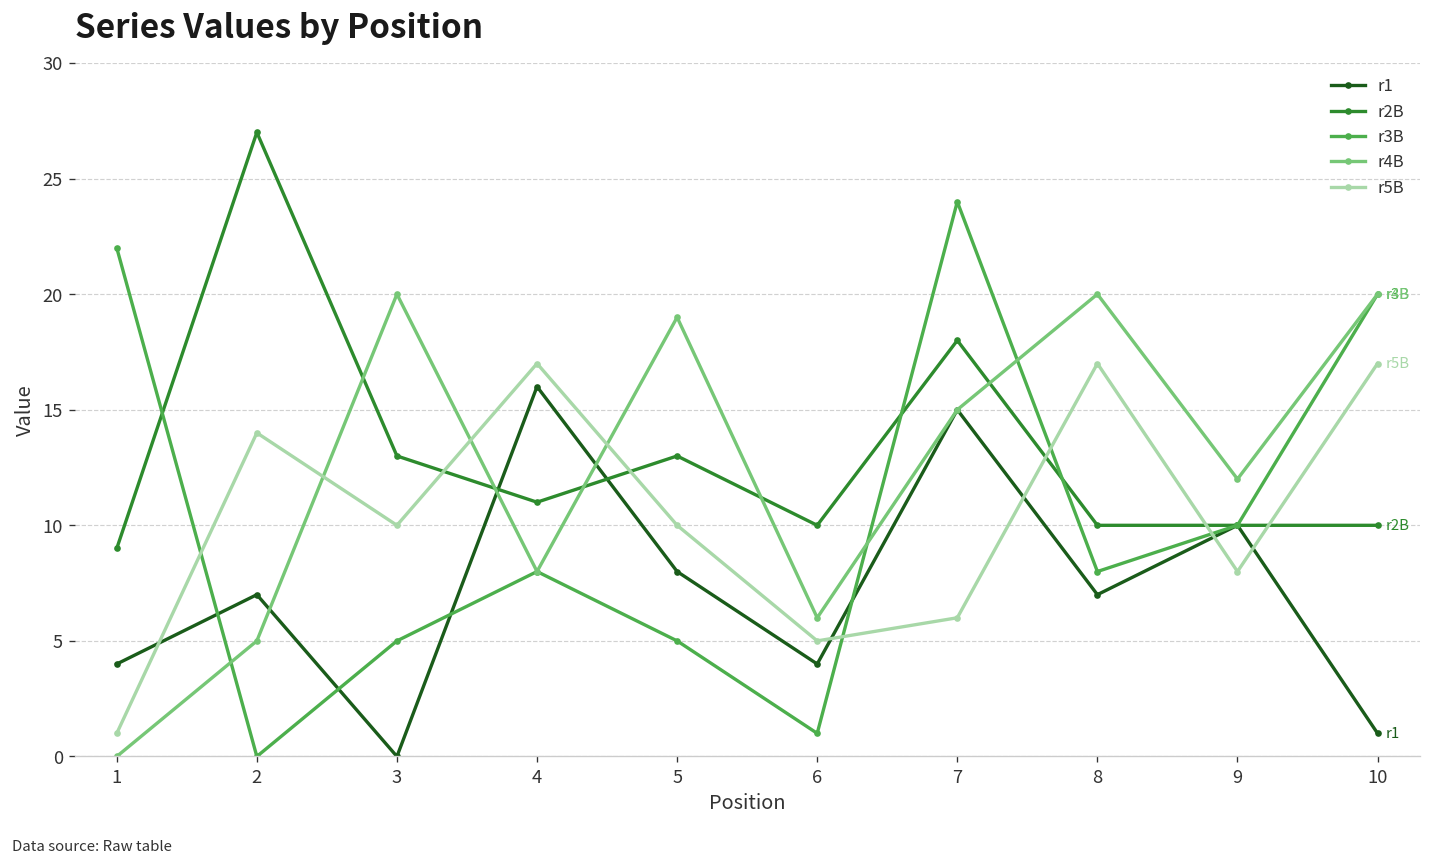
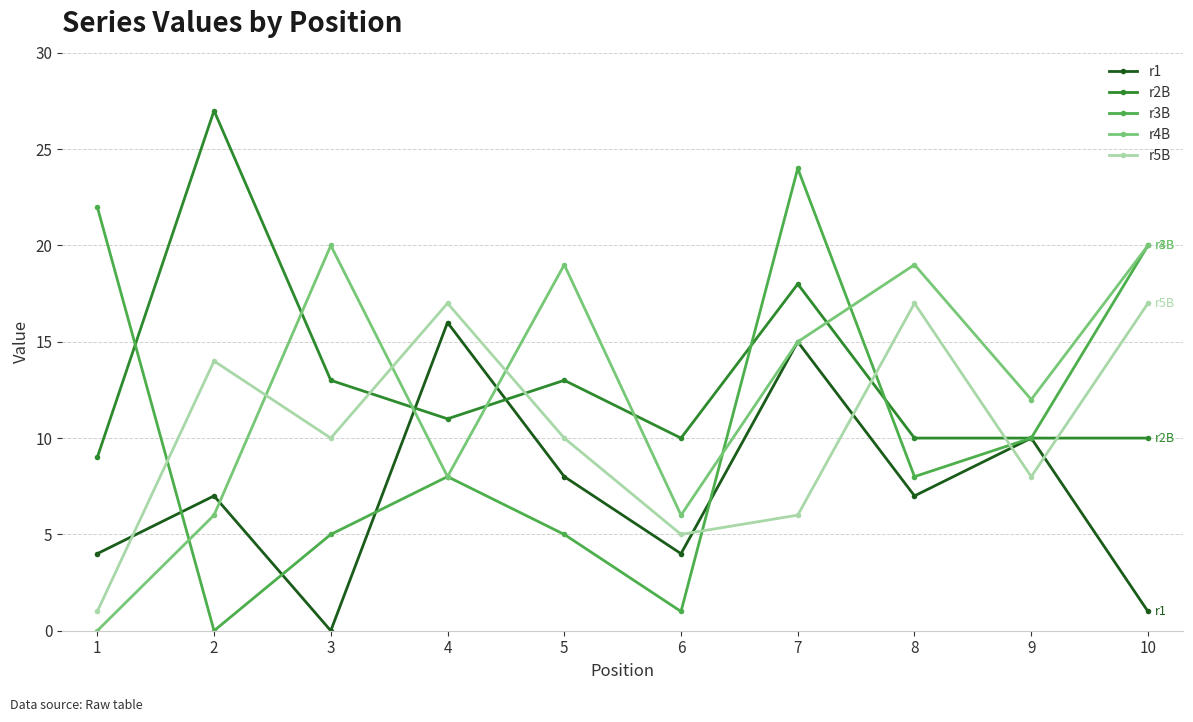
r4B, 2: 5 -> 6
r4B, 8: 20 -> 19
